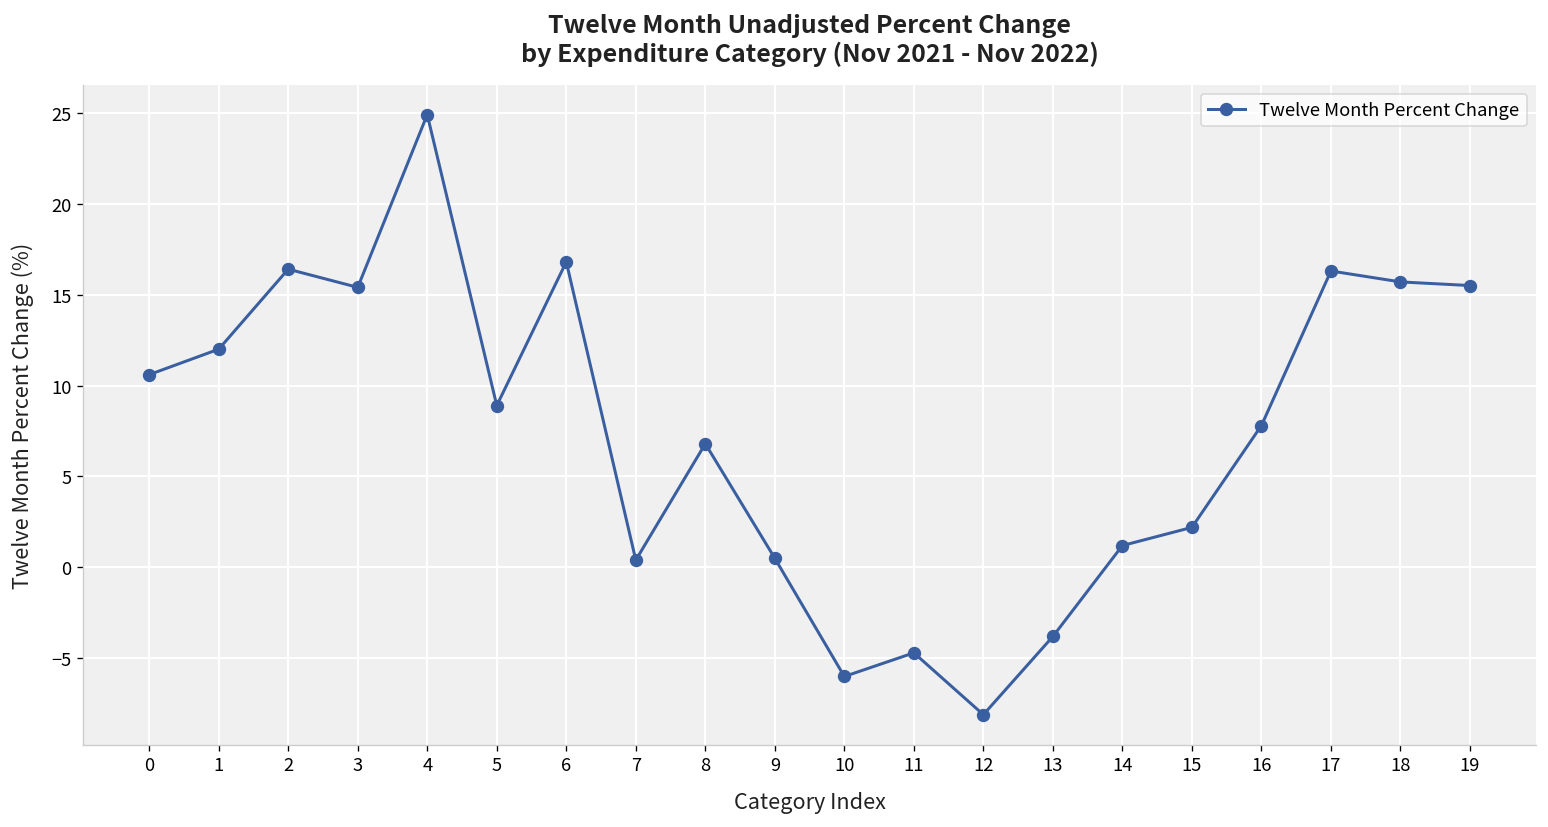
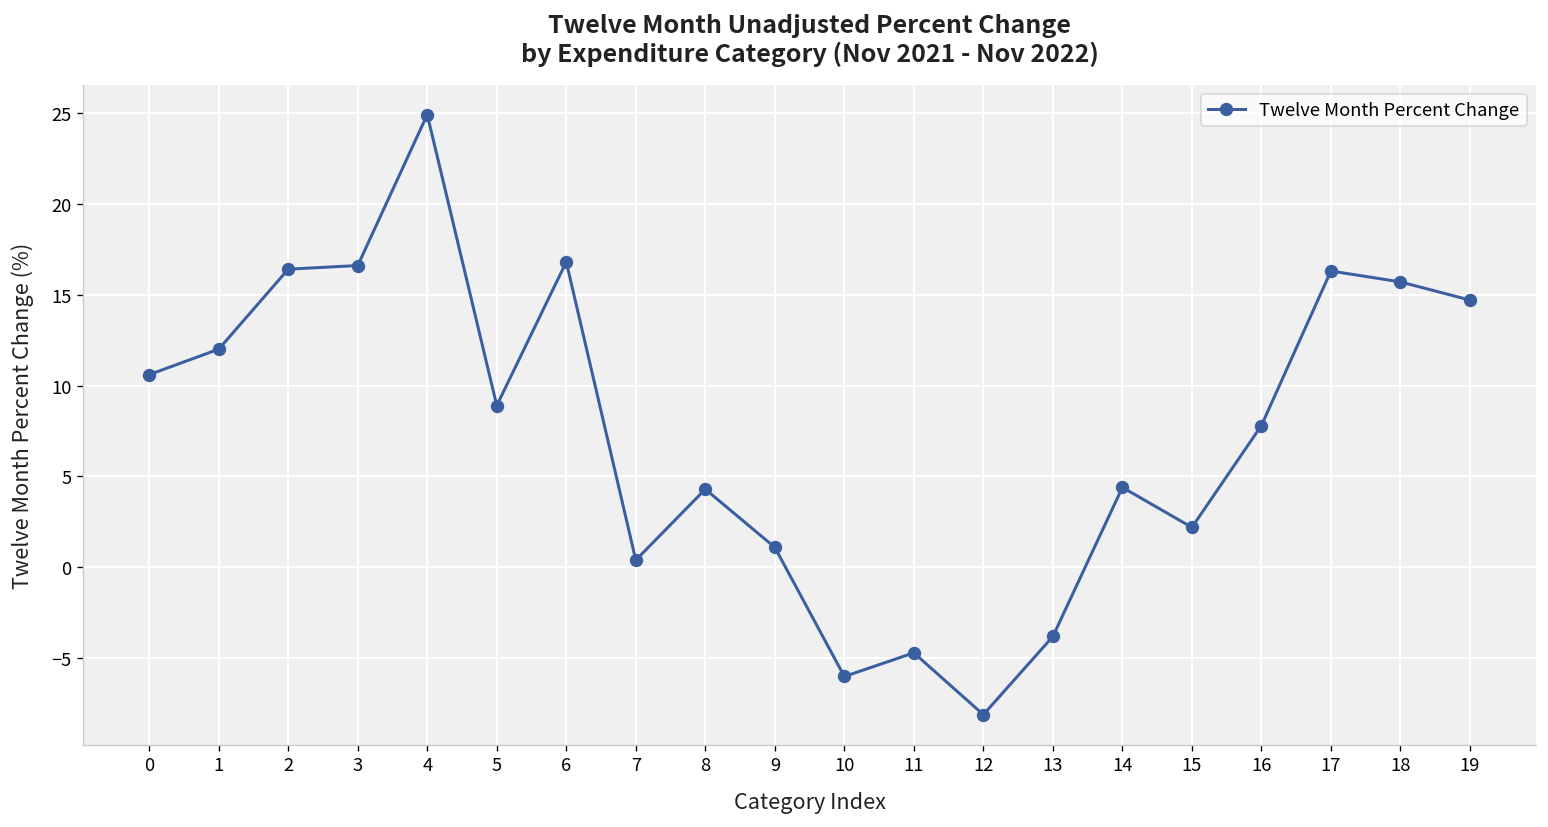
3: 15.4 -> 16.6
8: 6.8 -> 4.3
9: 0.5 -> 1.1
14: 1.2 -> 4.4
19: 15.5 -> 14.7
